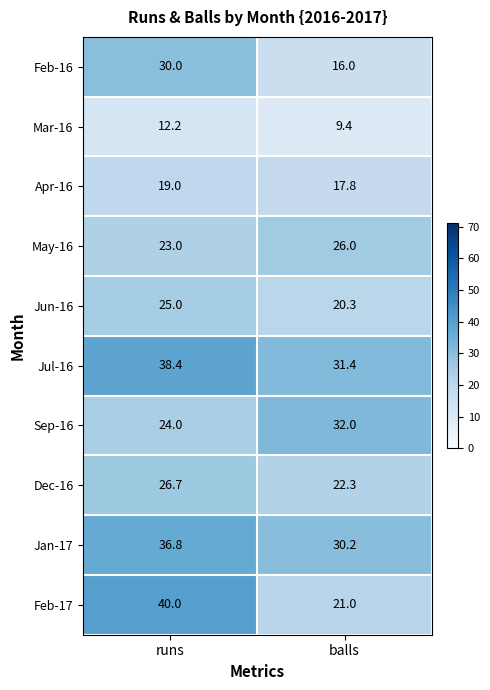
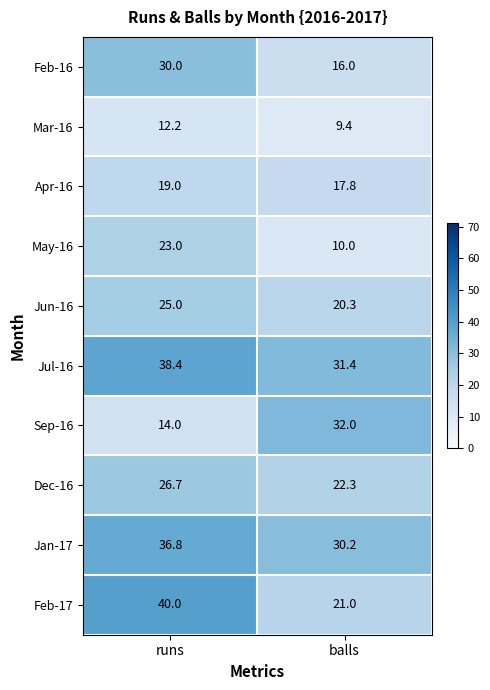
May-16, balls: 26.0 -> 10.0
Sep-16, runs: 24.0 -> 14.0
